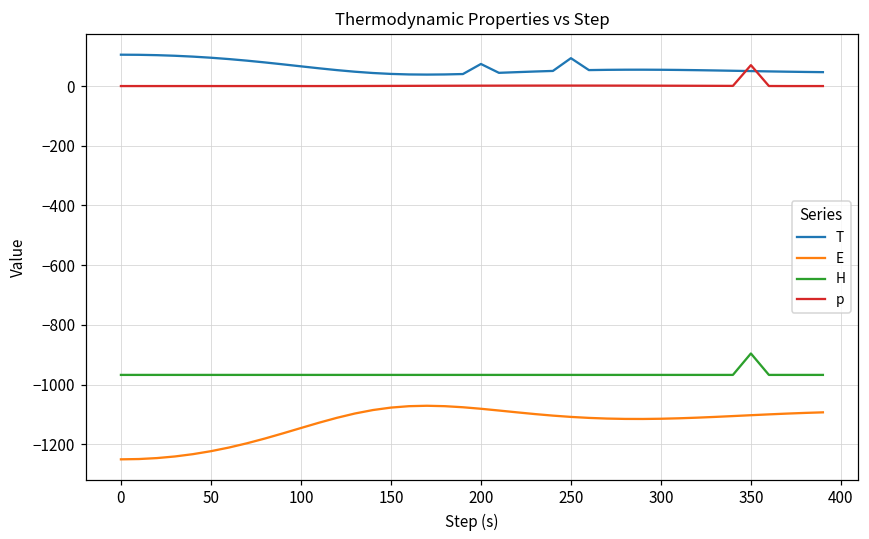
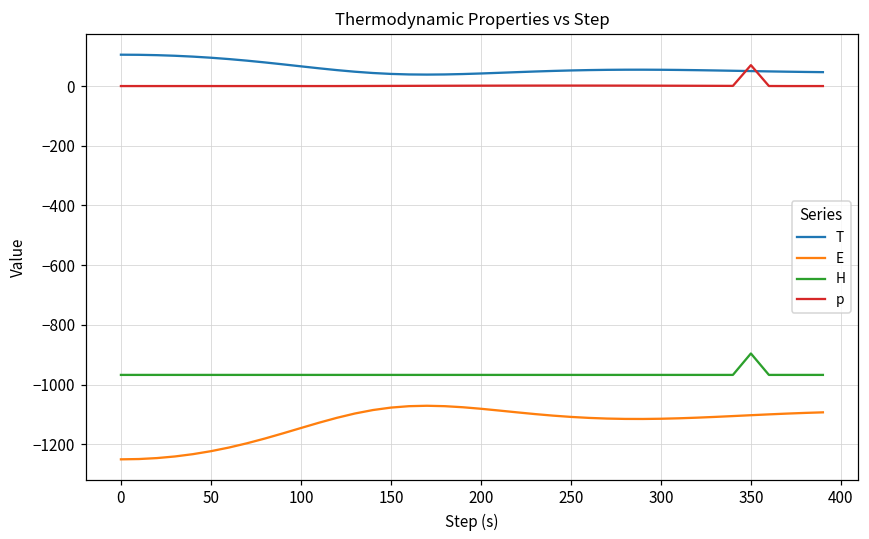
T, 200: 70 -> 40
T, 250: 90 -> 50
